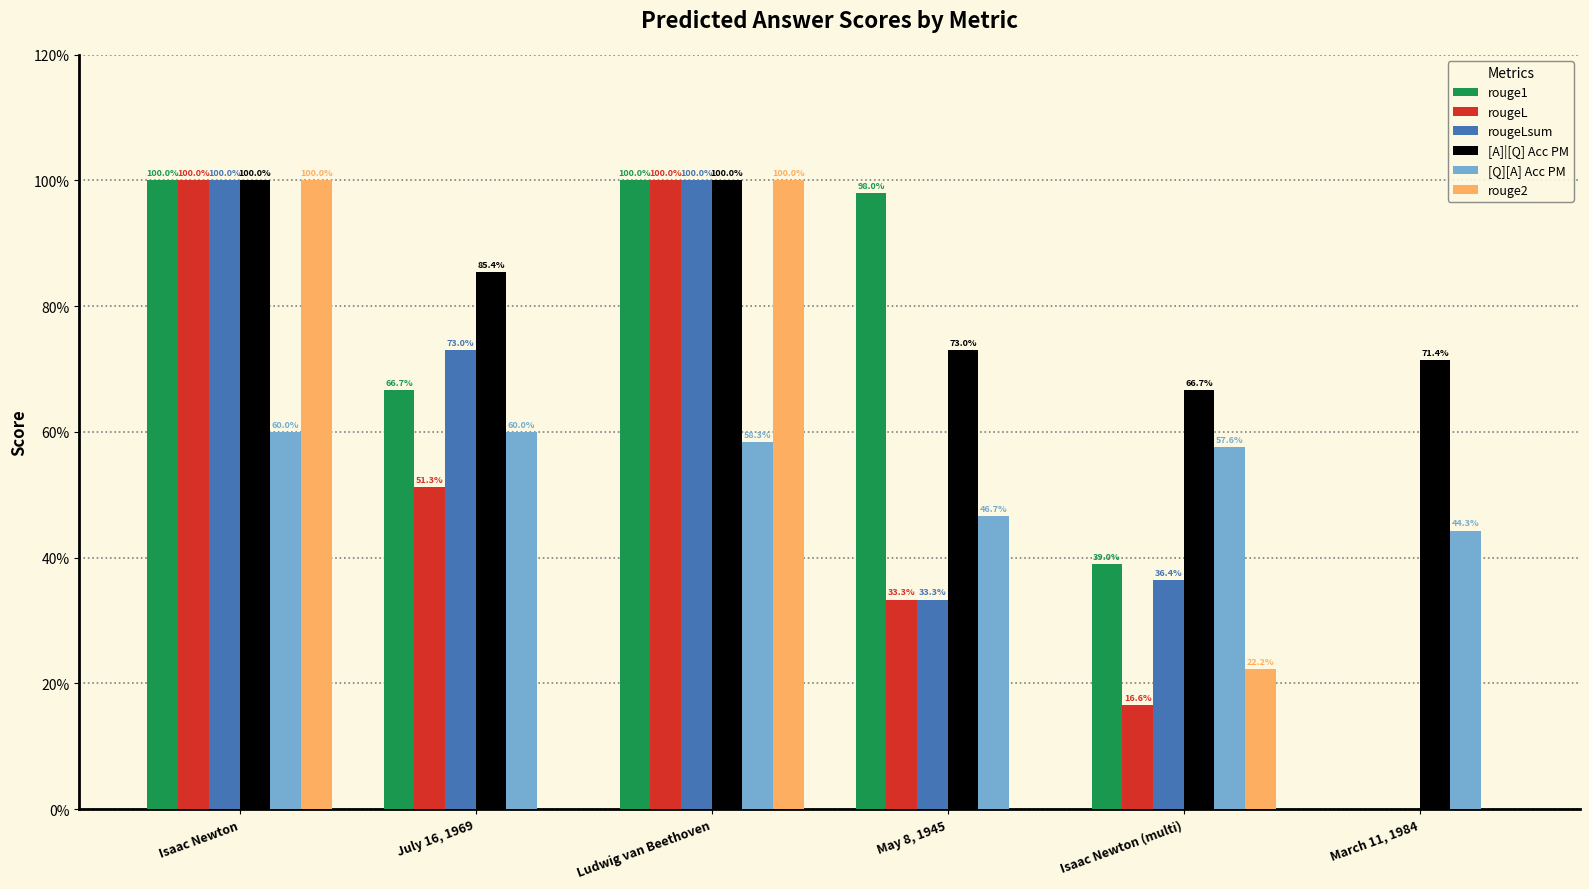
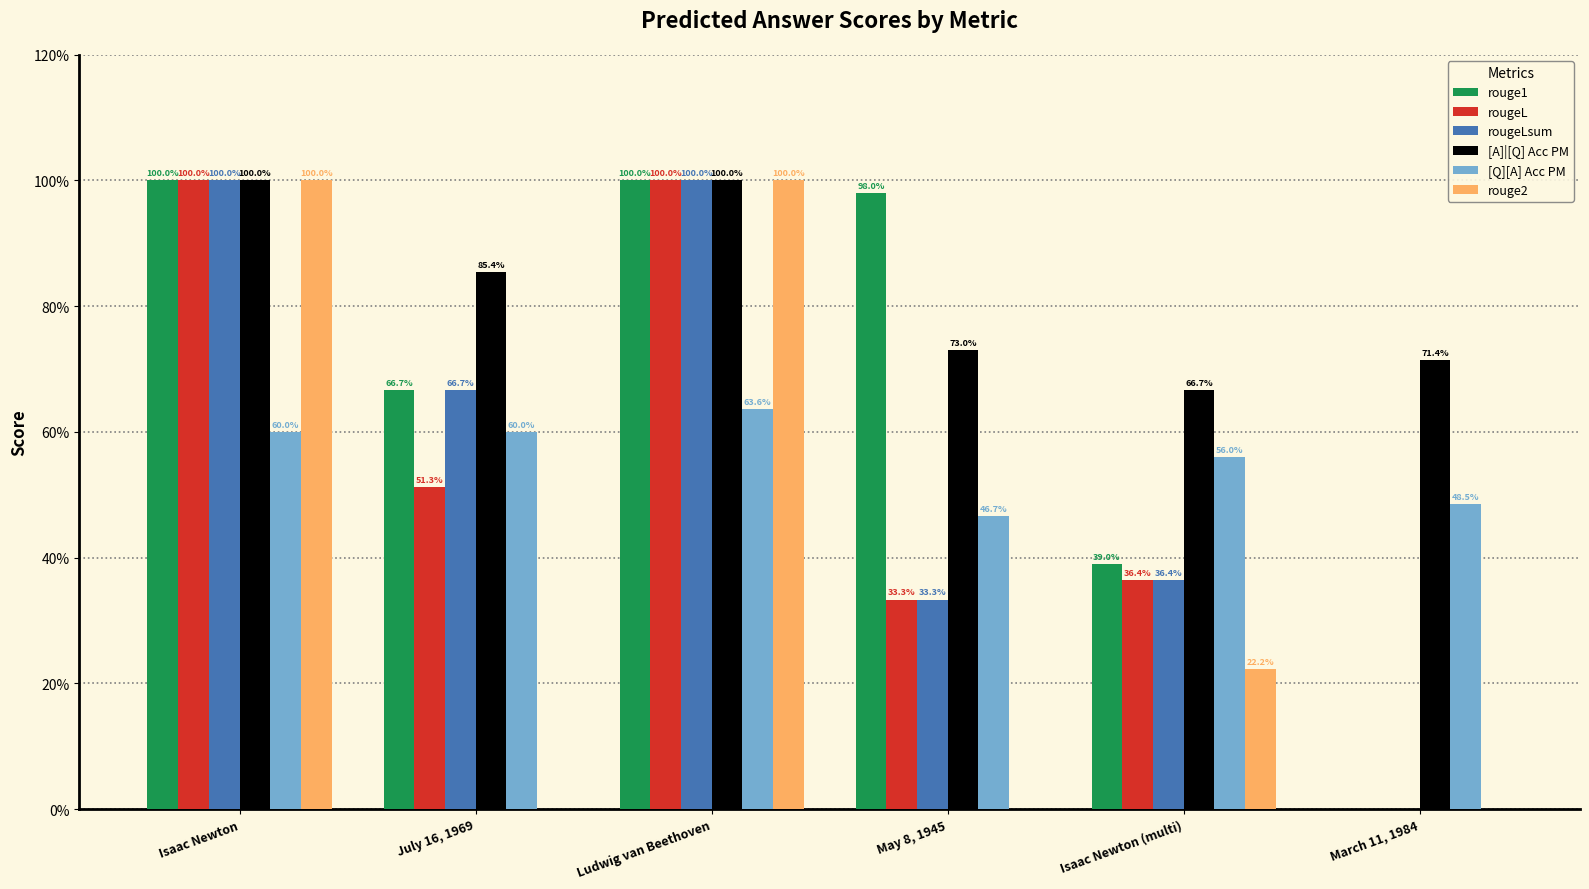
rougeLsum, July 16, 1969: 73.0% -> 66.7%
[Q][A] Acc PM, Ludwig van Beethoven: 58.3% -> 63.6%
rougeL, Isaac Newton (multi): 16.6% -> 36.4%
[Q][A] Acc PM, Isaac Newton (multi): 57.6% -> 56.0%
[Q][A] Acc PM, March 11, 1984: 44.3% -> 48.5%
